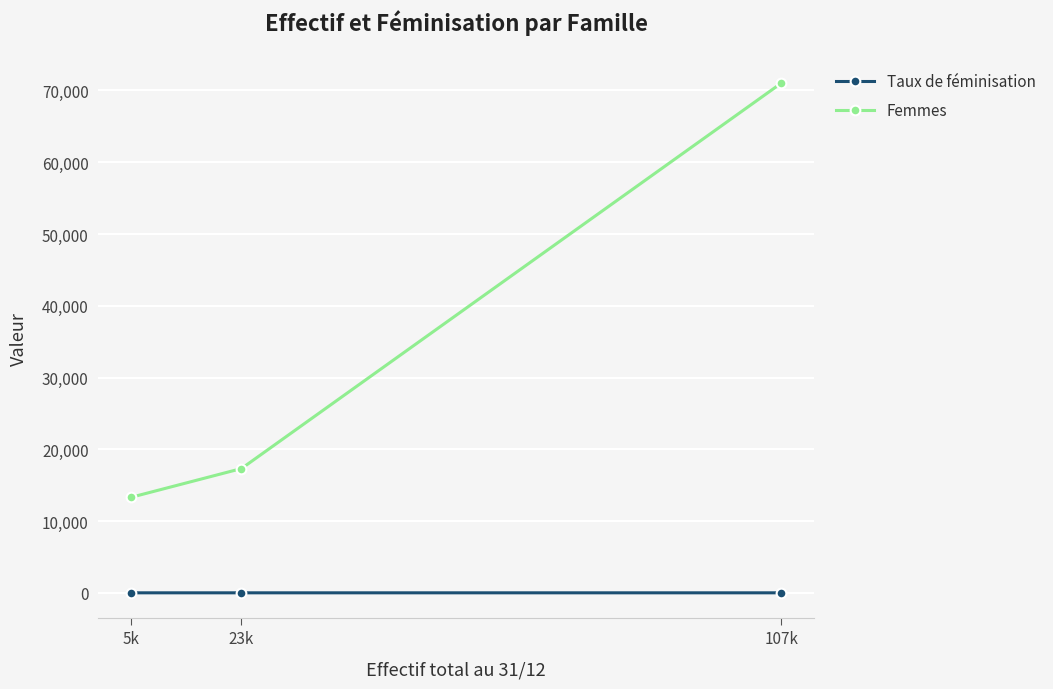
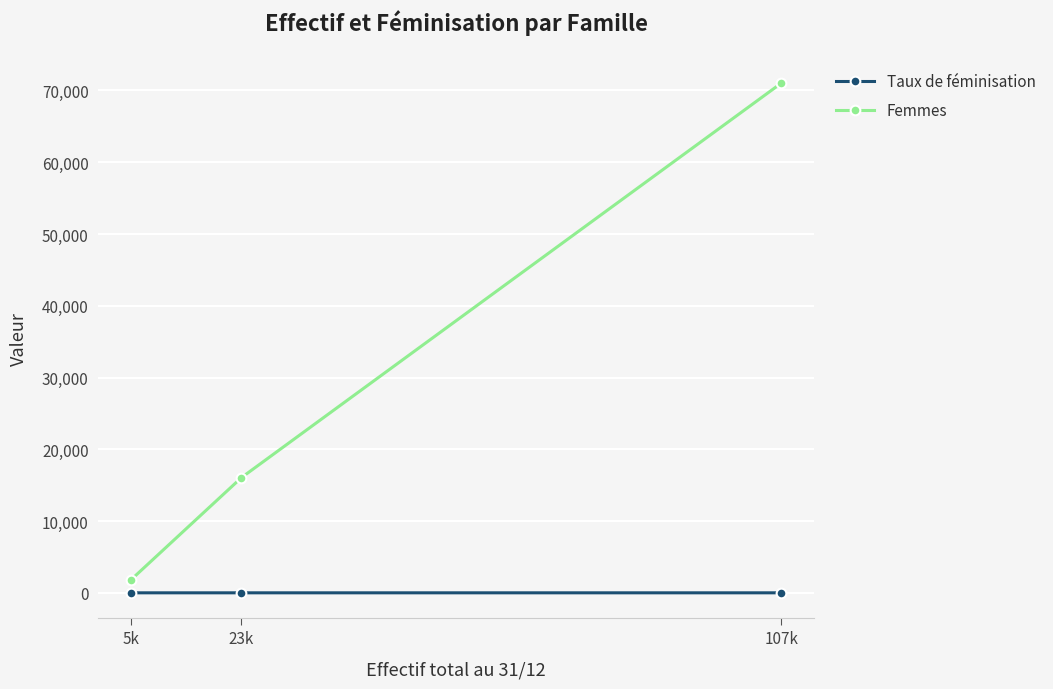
Femmes, 5k: 13,000 -> 2,000
Femmes, 23k: 17,000 -> 16,000
